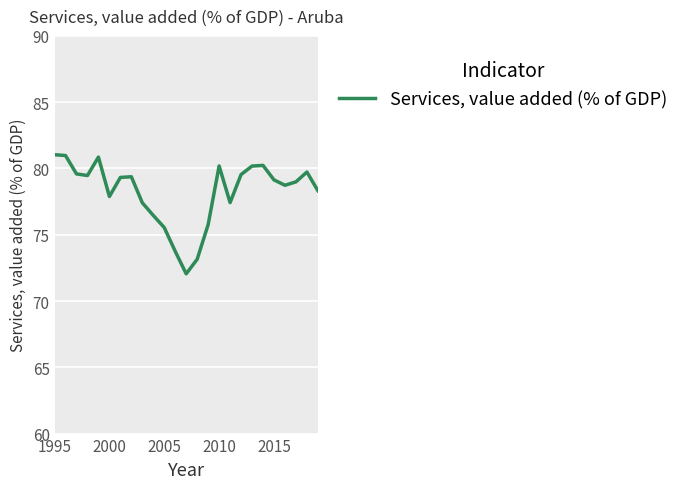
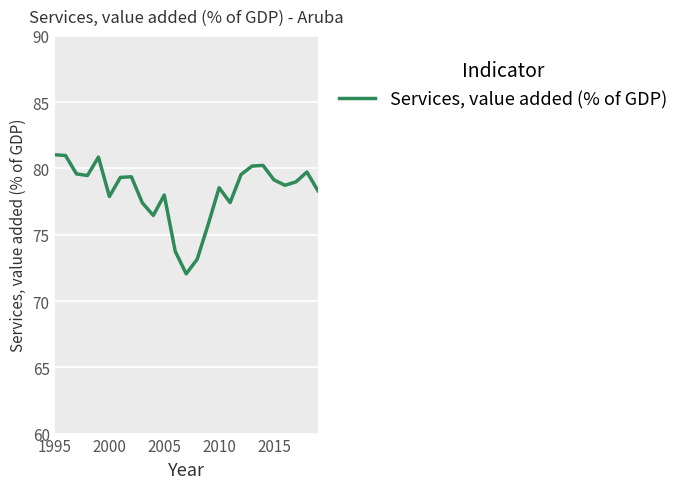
2005: 75.5 -> 78.0
2010: 80.2 -> 78.5
